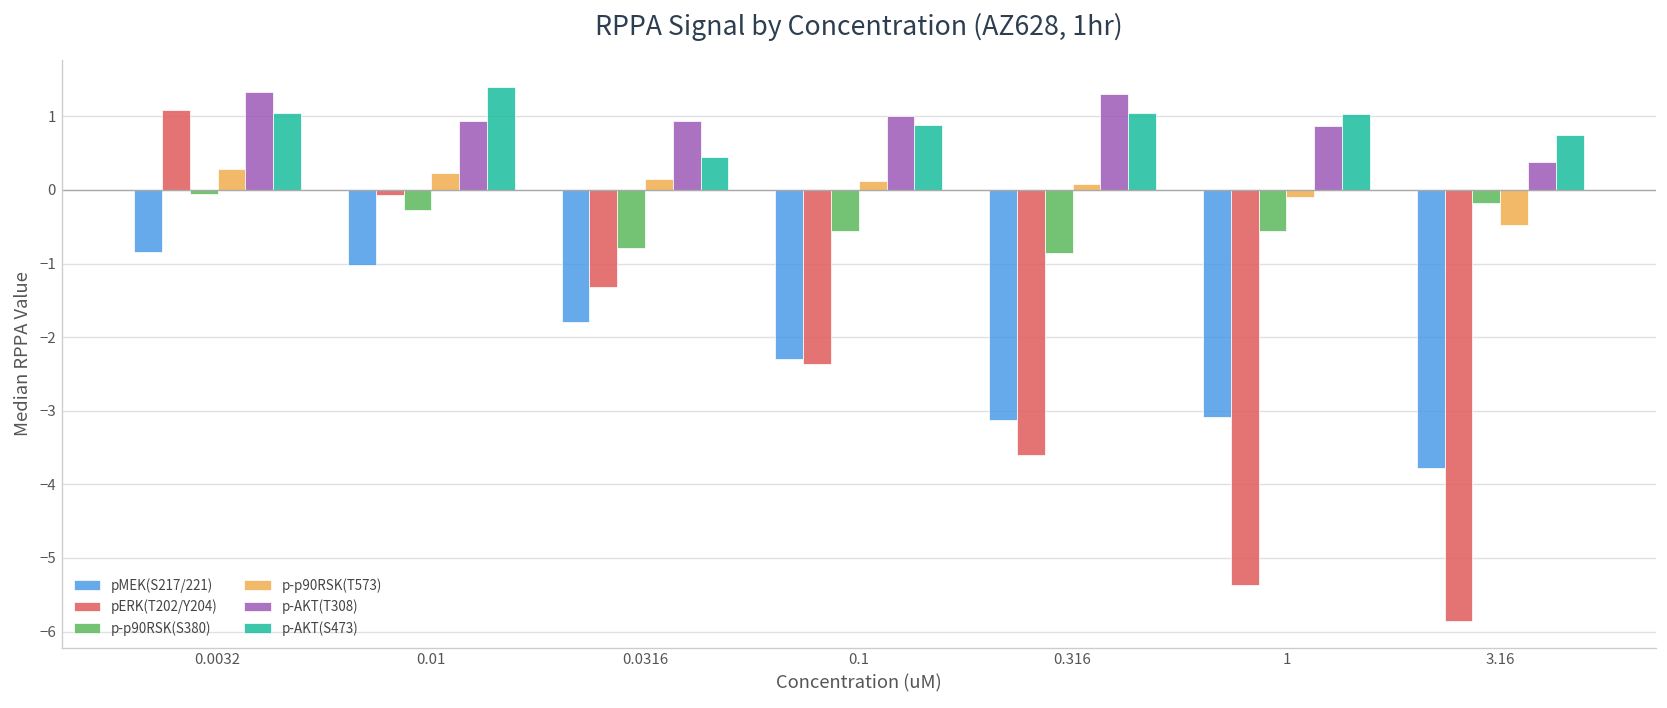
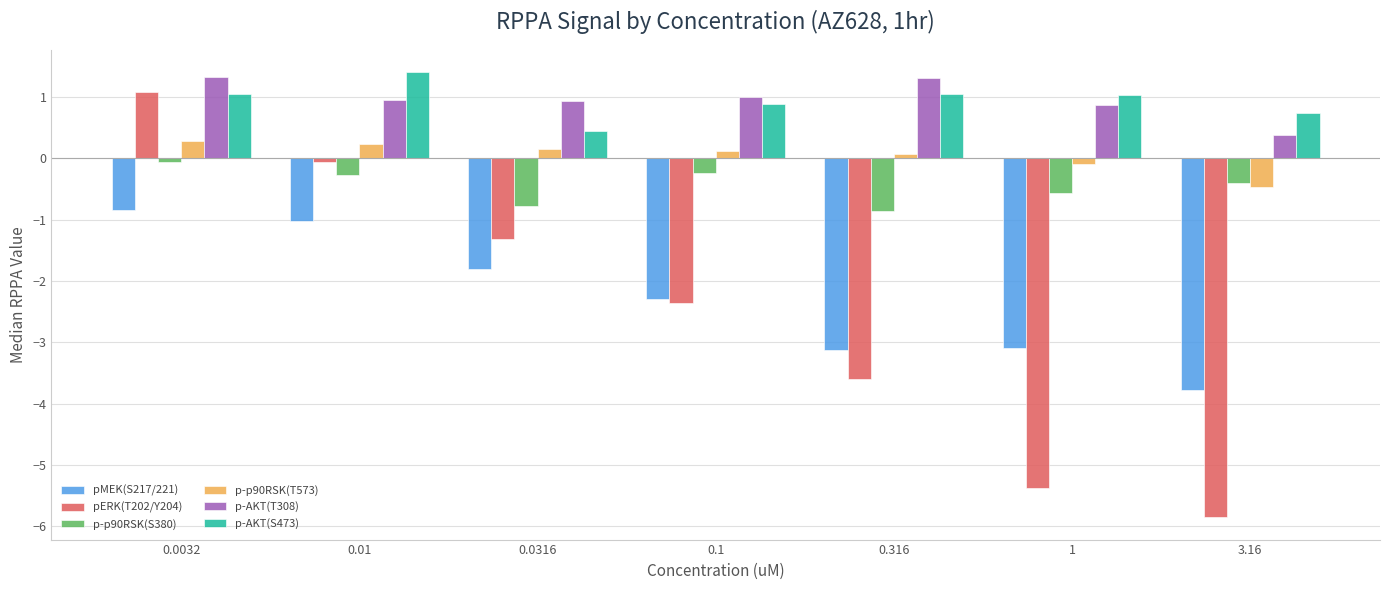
p-p90RSK(S380), 0.1: -0.6 -> -0.2
p-p90RSK(S380), 3.16: -0.2 -> -0.4
